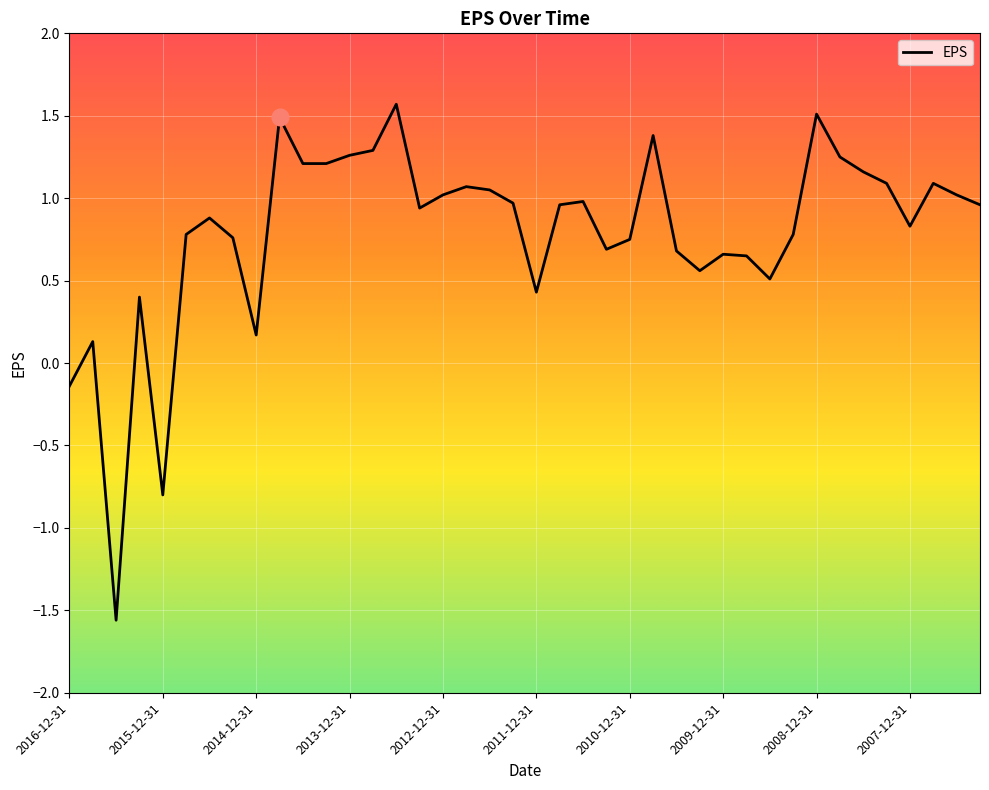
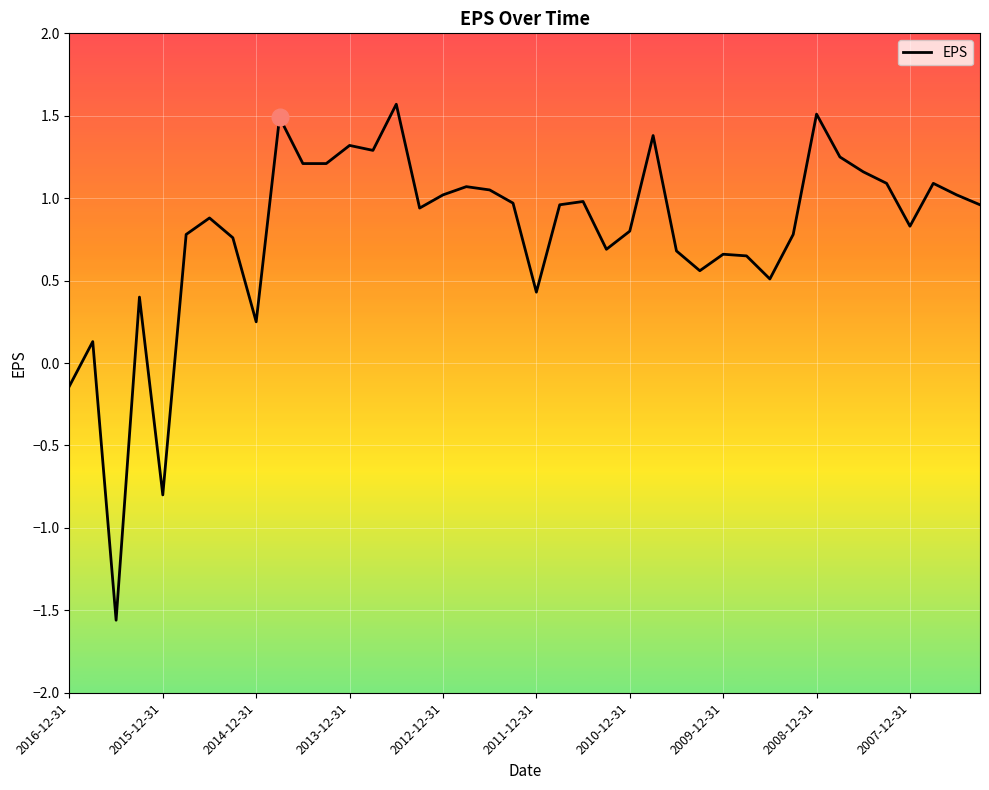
EPS, 2014-12-31: 0.17 -> 0.25
EPS, 2013-12-31: 1.26 -> 1.32
EPS, 2010-12-31: 0.75 -> 0.80
